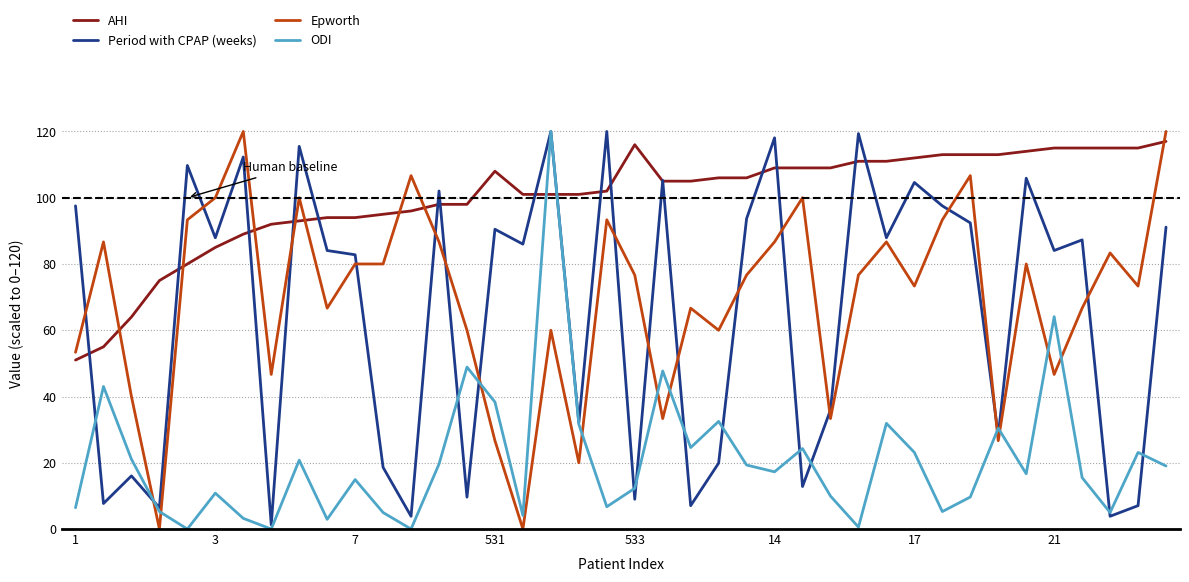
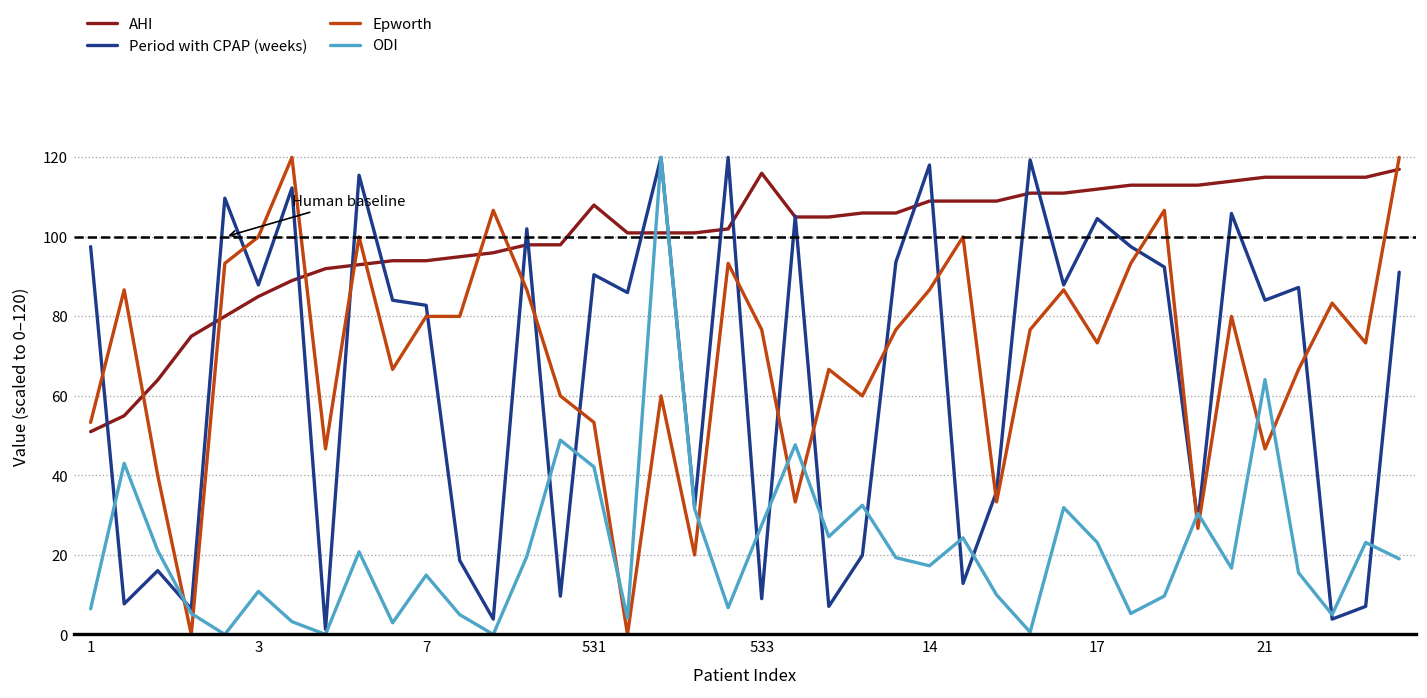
Epworth, 531: 27 -> 53
ODI, 531: 38 -> 42
ODI, 533: 12 -> 28
